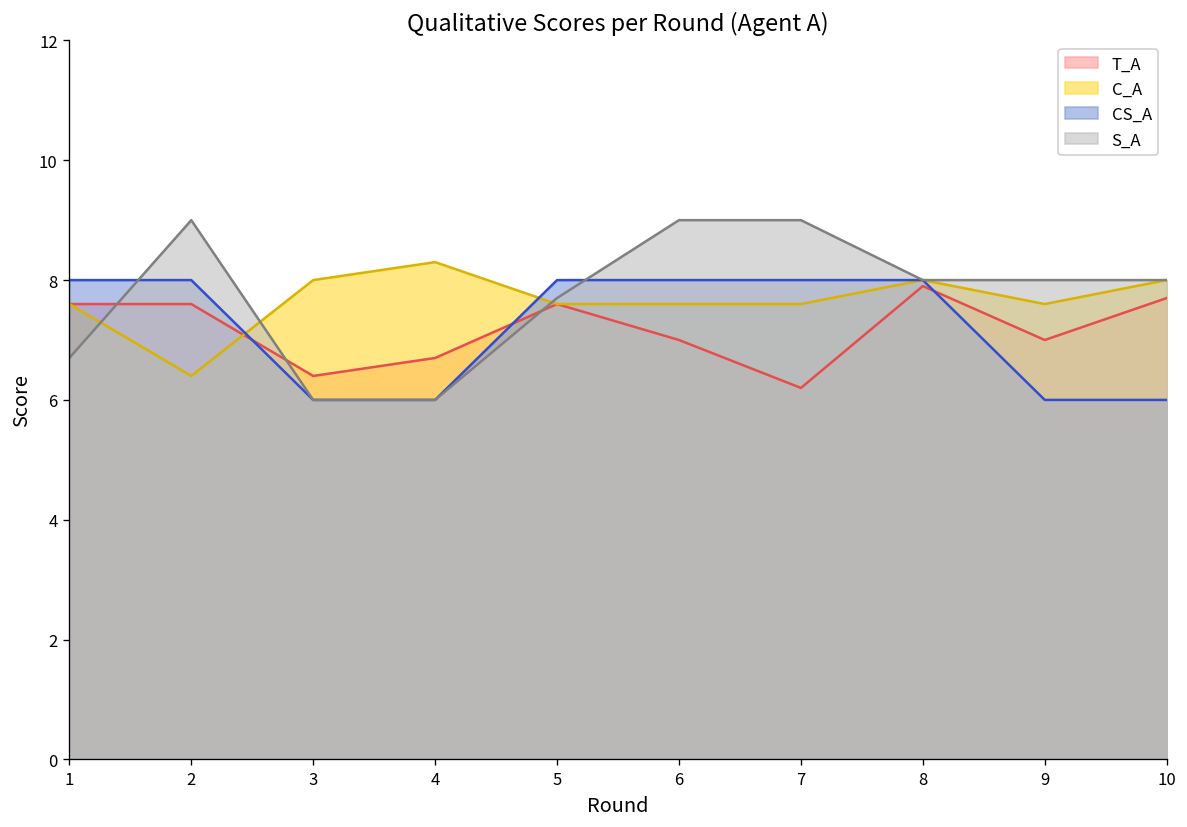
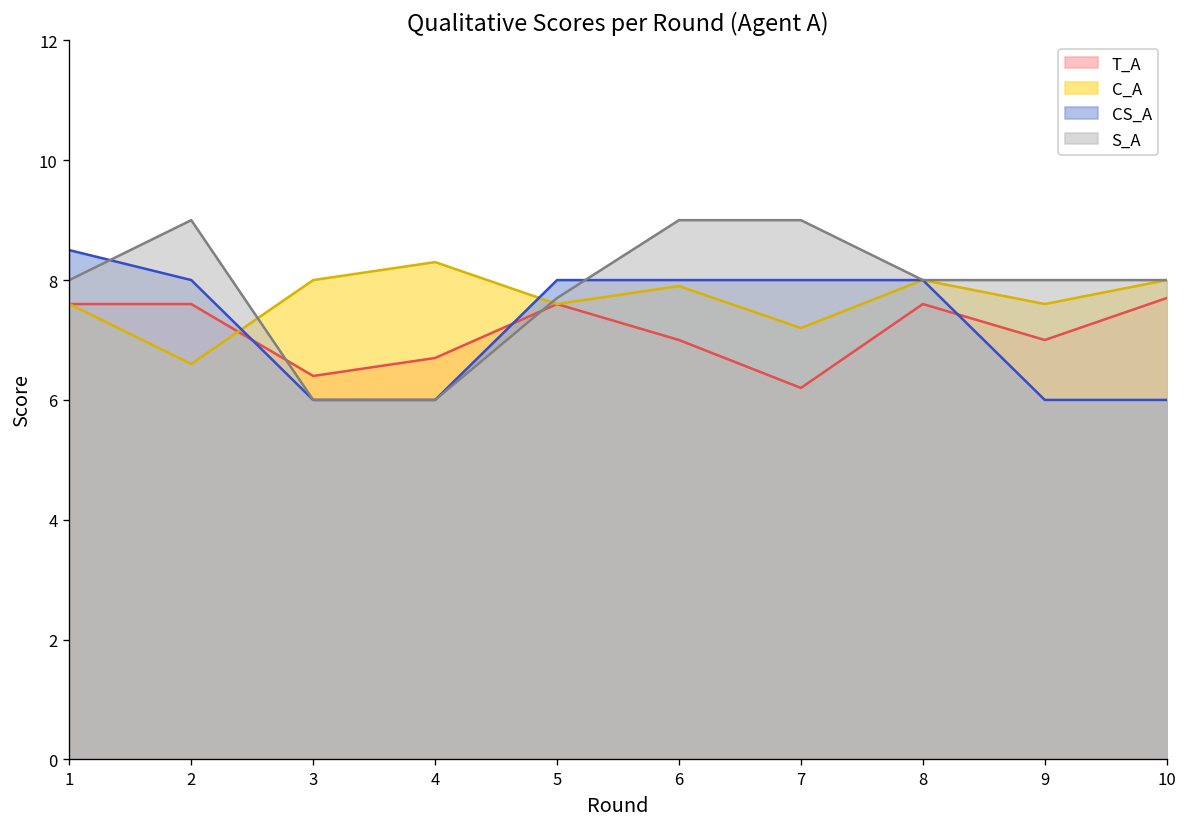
CS_A, 1: 8.0 -> 8.5
S_A, 1: 6.7 -> 8.0
C_A, 2: 6.4 -> 6.6
C_A, 6: 7.6 -> 7.9
C_A, 7: 7.6 -> 7.2
T_A, 8: 7.9 -> 7.6
